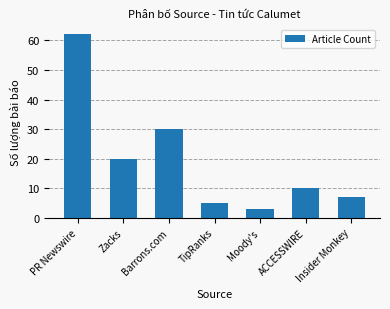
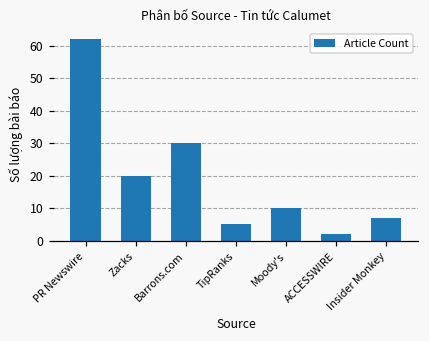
Moody's: 3 -> 10
ACCESSWIRE: 10 -> 2
